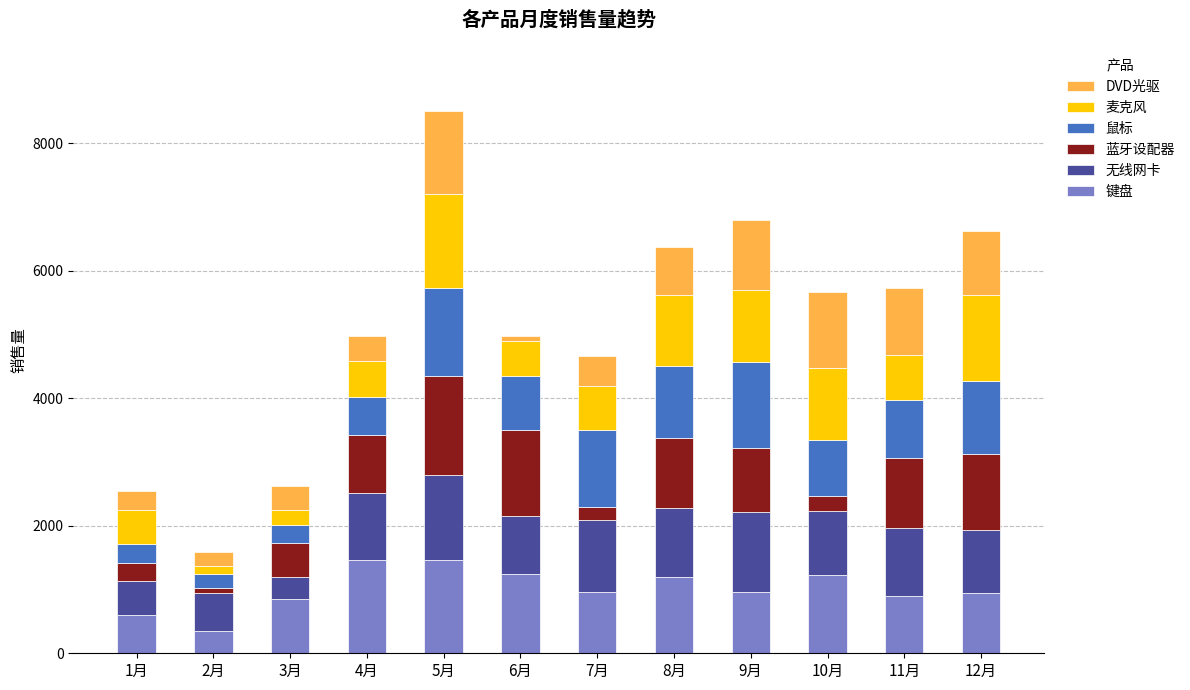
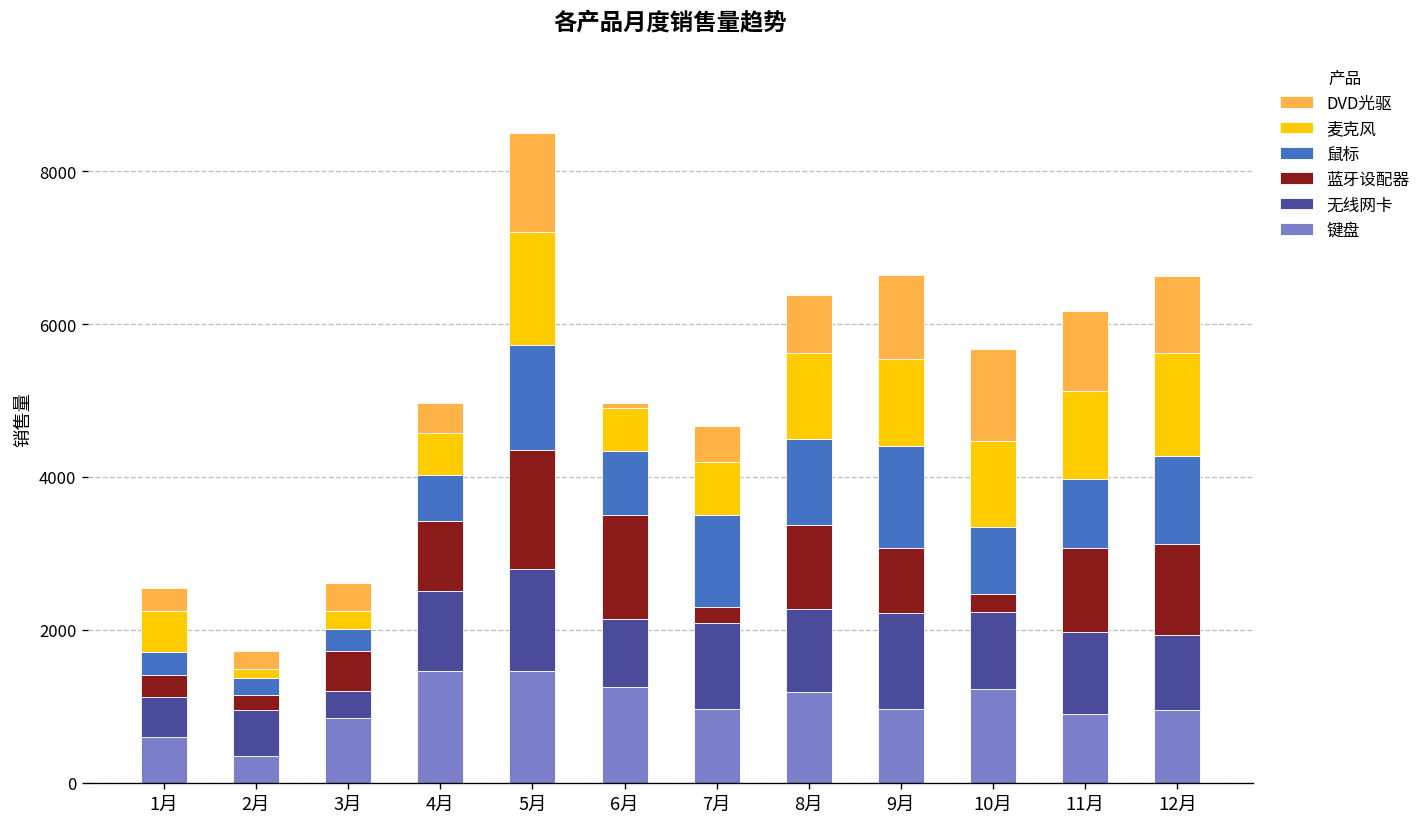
蓝牙设配器, 2月: 100 -> 200
蓝牙设配器, 9月: 1000 -> 800
麦克风, 11月: 700 -> 1200
